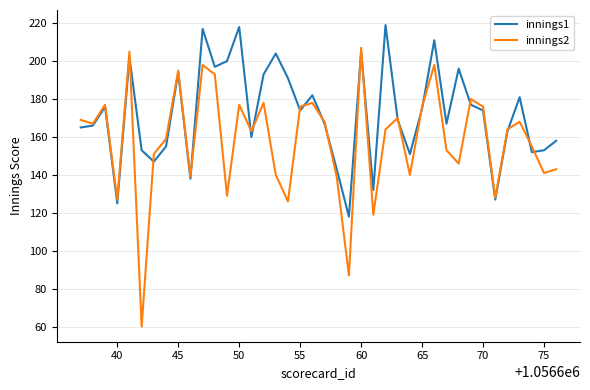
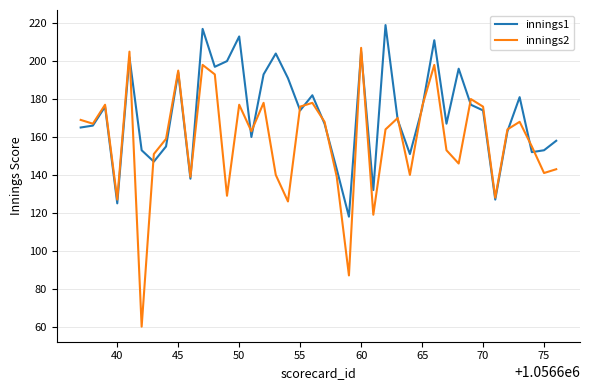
innings1, 50: 218 -> 213
